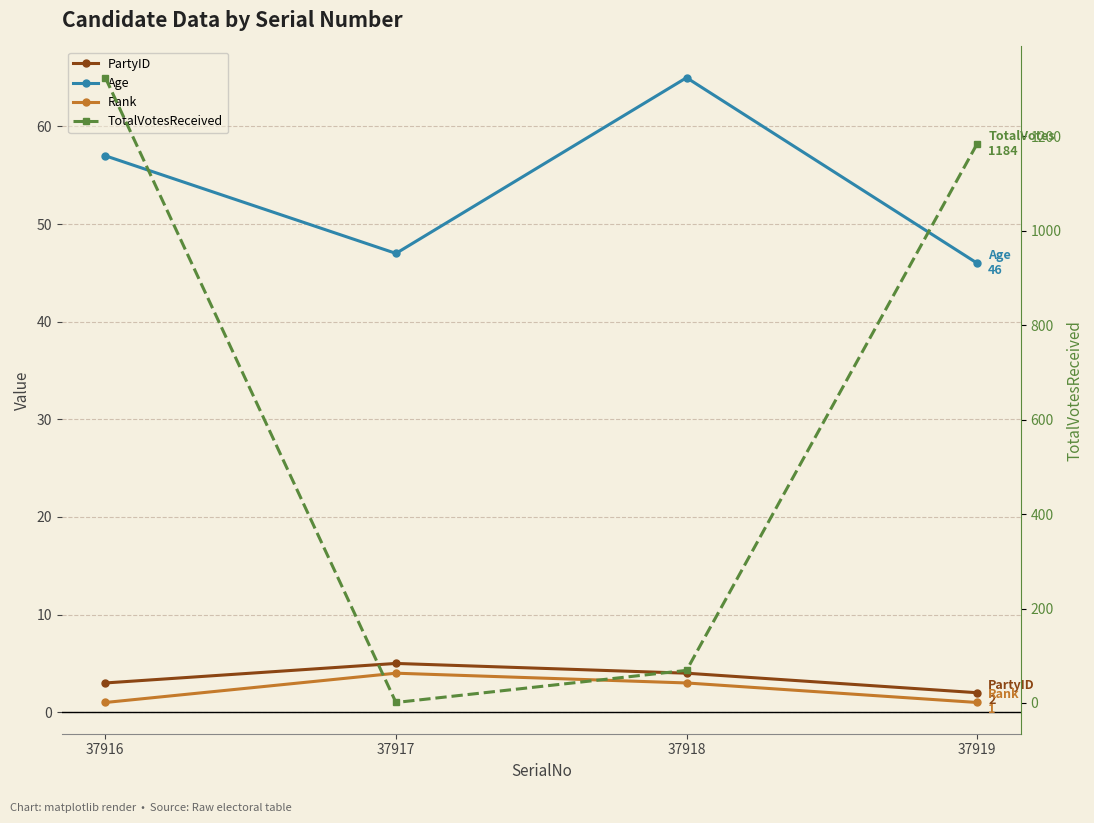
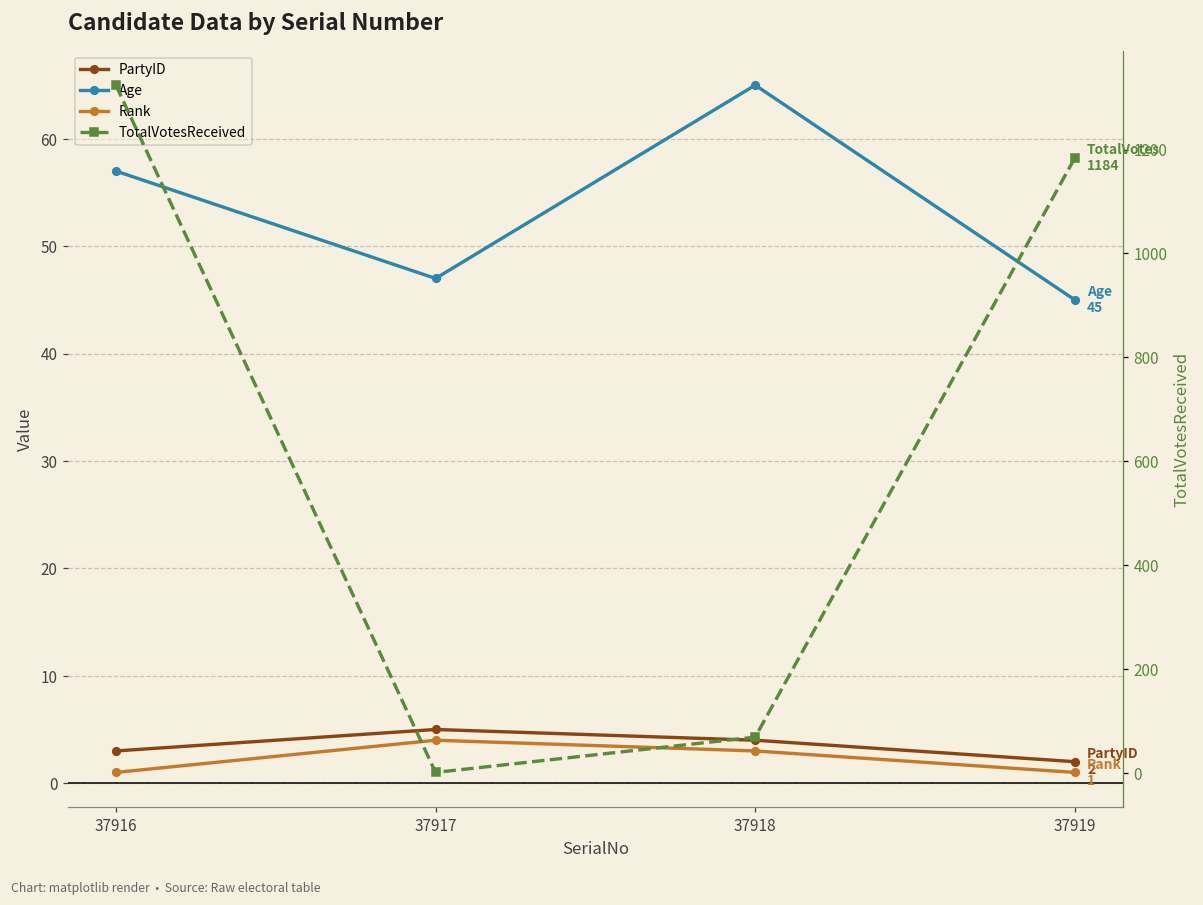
Age, 37919: 46 -> 45
